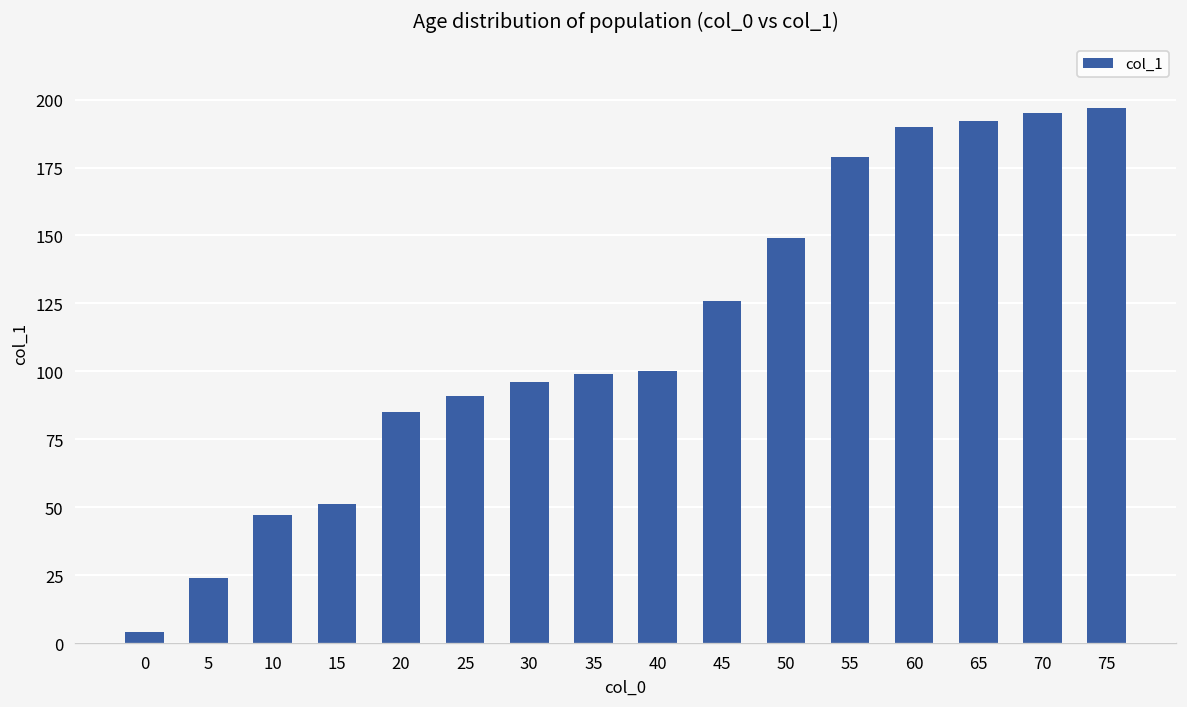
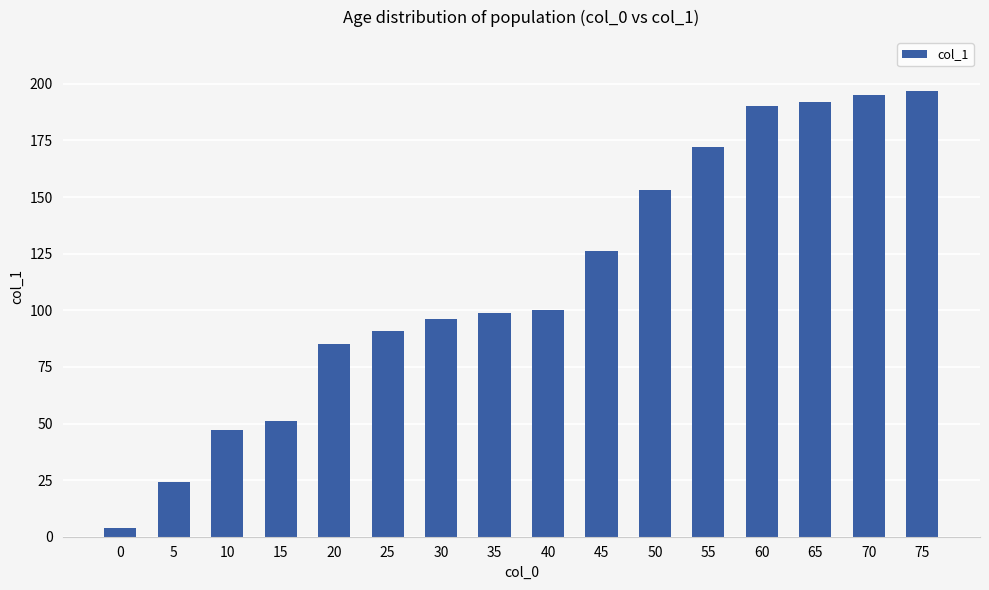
50: 149 -> 153
55: 179 -> 172
